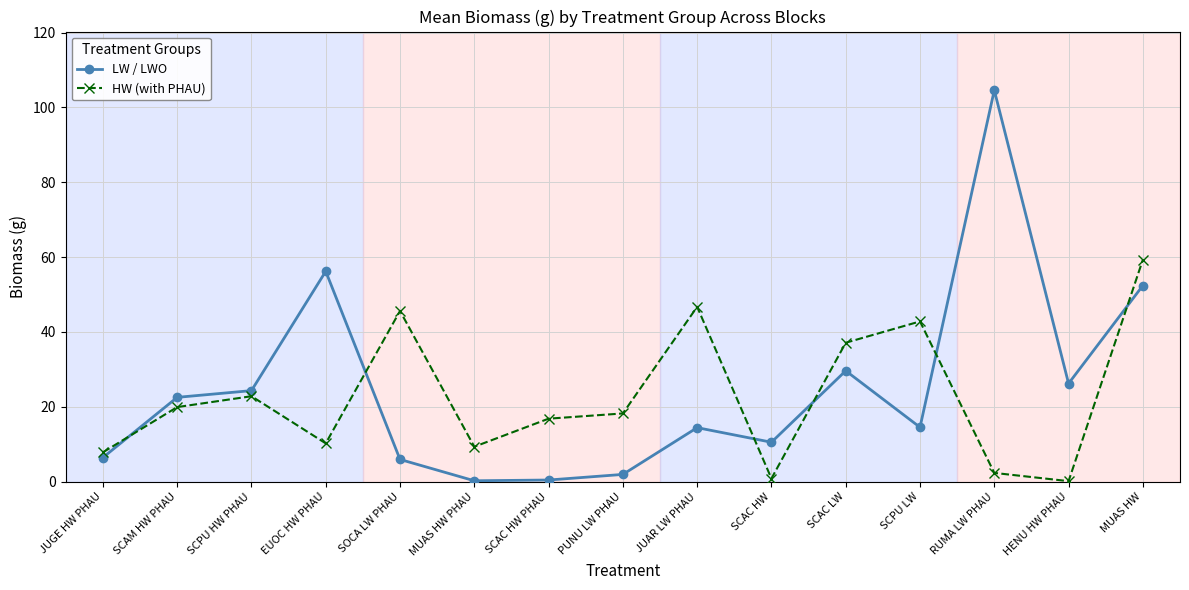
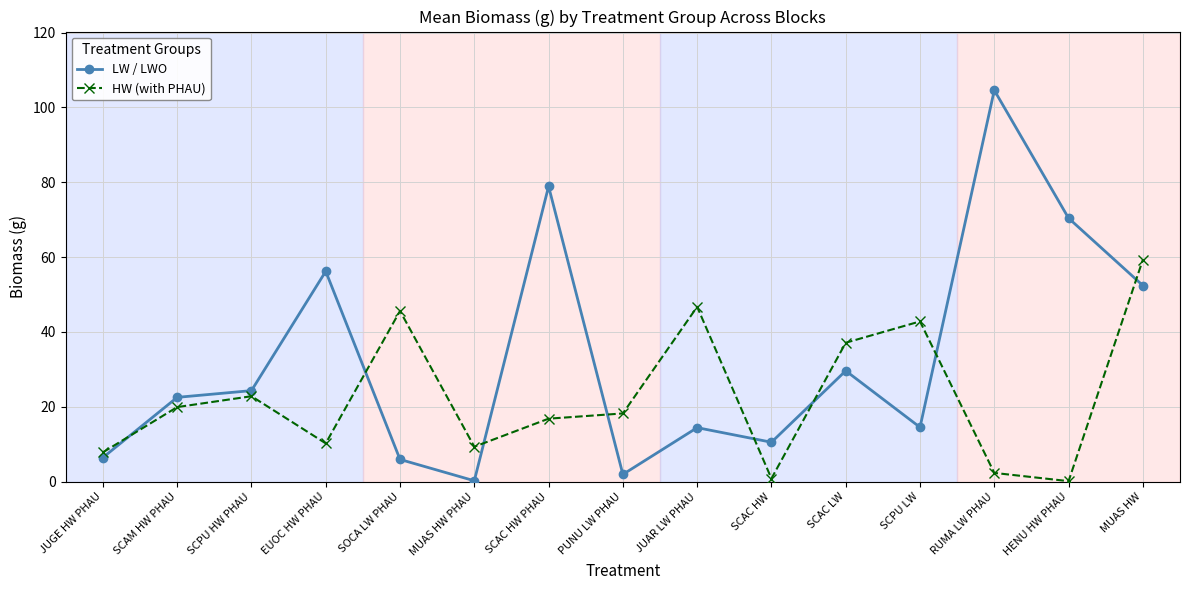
LW / LWO, SCAC HW PHAU: 0 -> 79
LW / LWO, HENU HW PHAU: 26 -> 70
